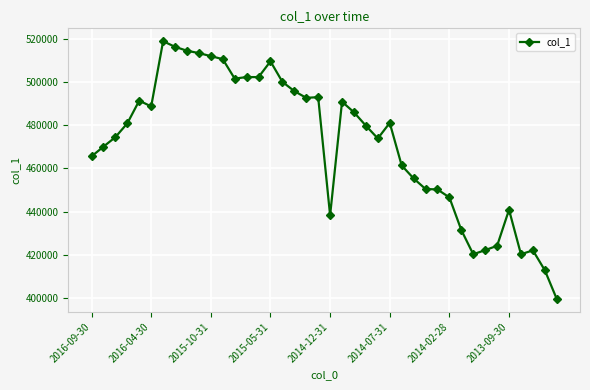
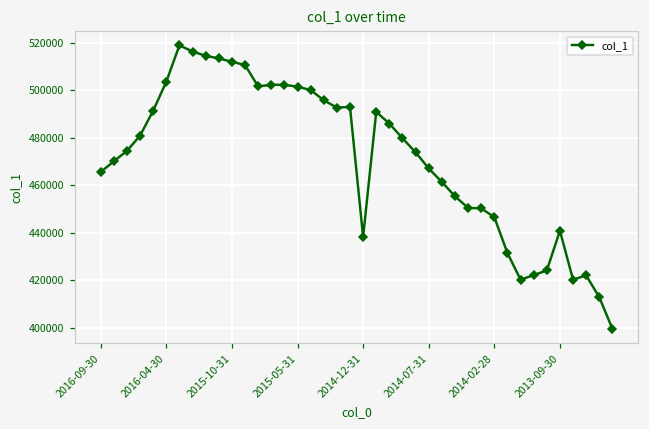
2016-04-30: 489000 -> 504000
2015-05-31: 510000 -> 502000
2014-07-31: 481000 -> 467000
